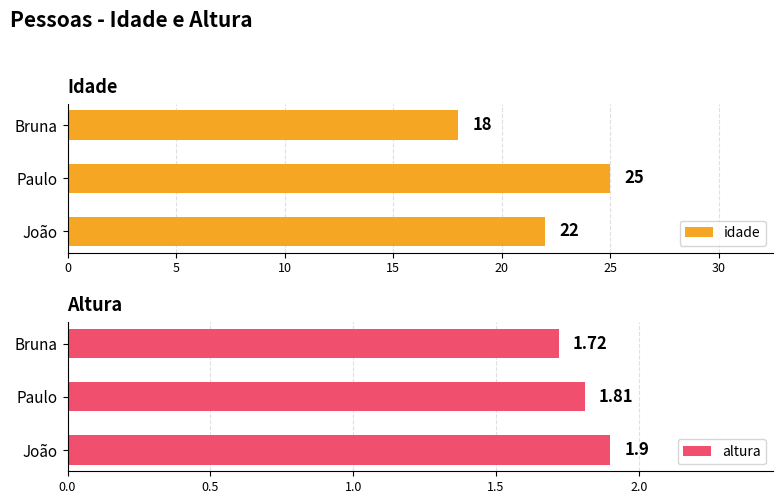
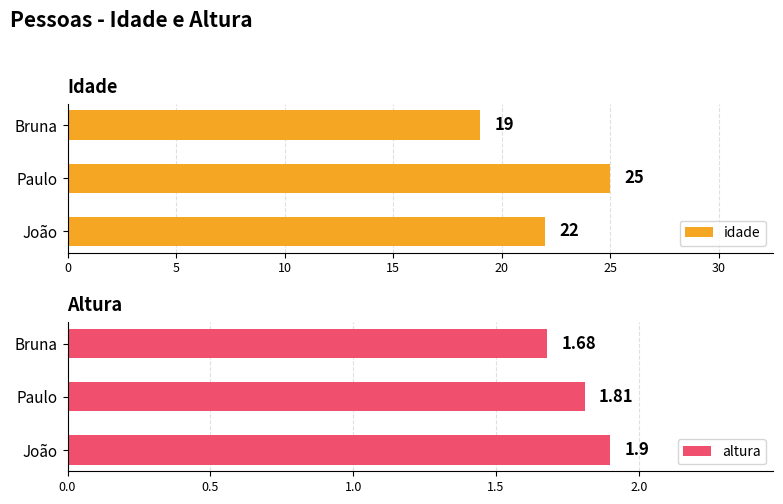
Idade, Bruna: 18 -> 19
Altura, Bruna: 1.72 -> 1.68
